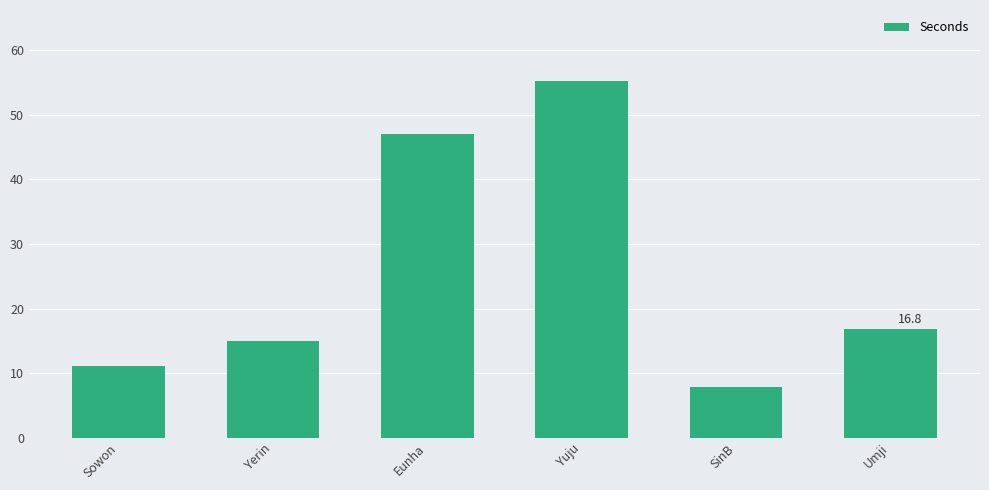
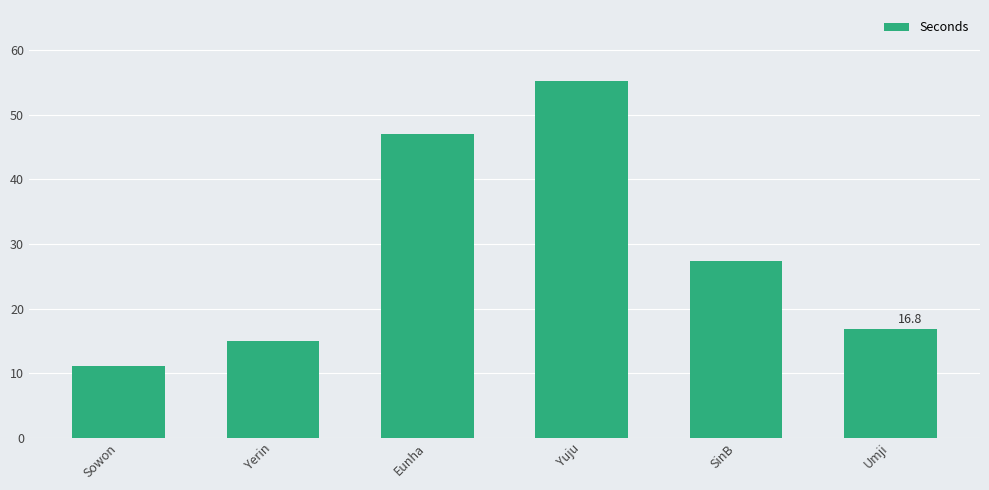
SinB: 8 -> 27
